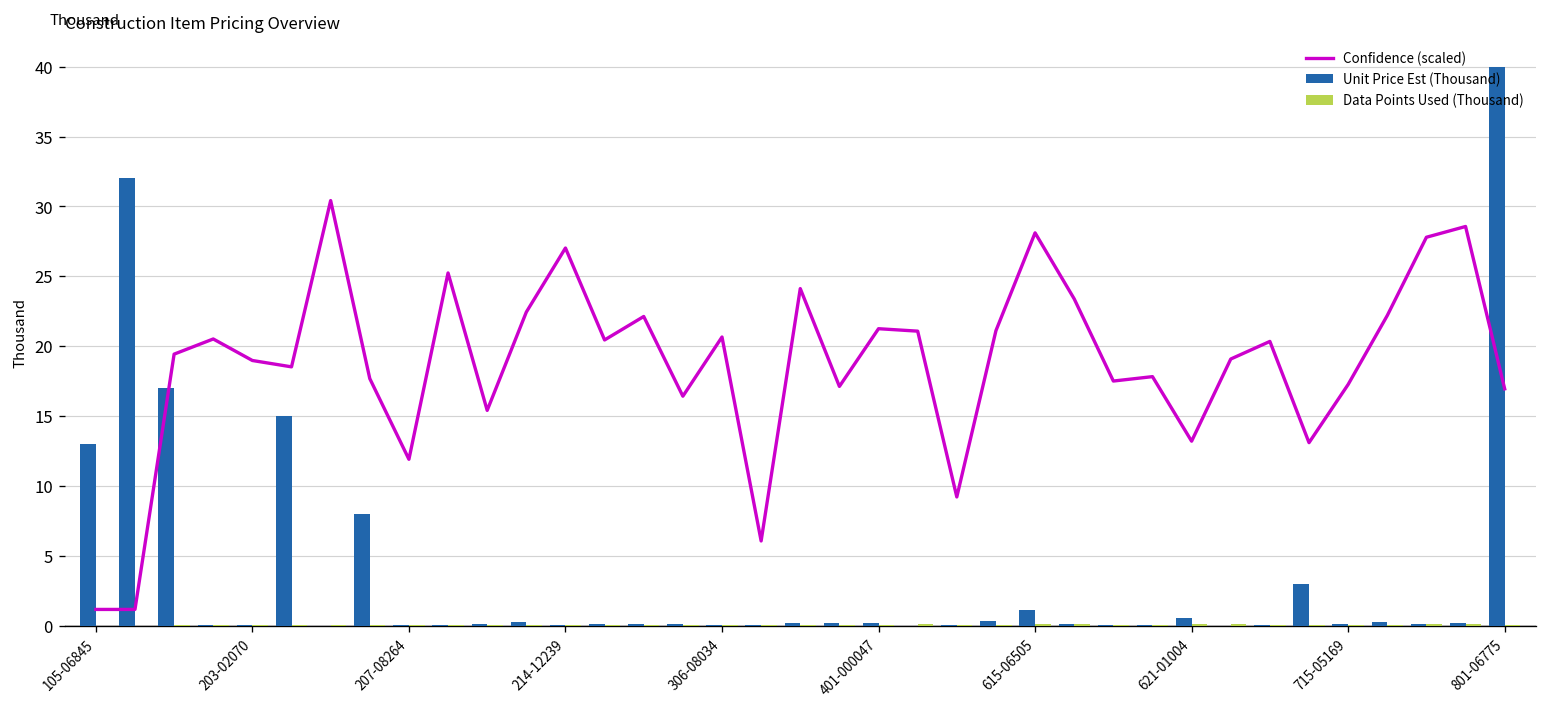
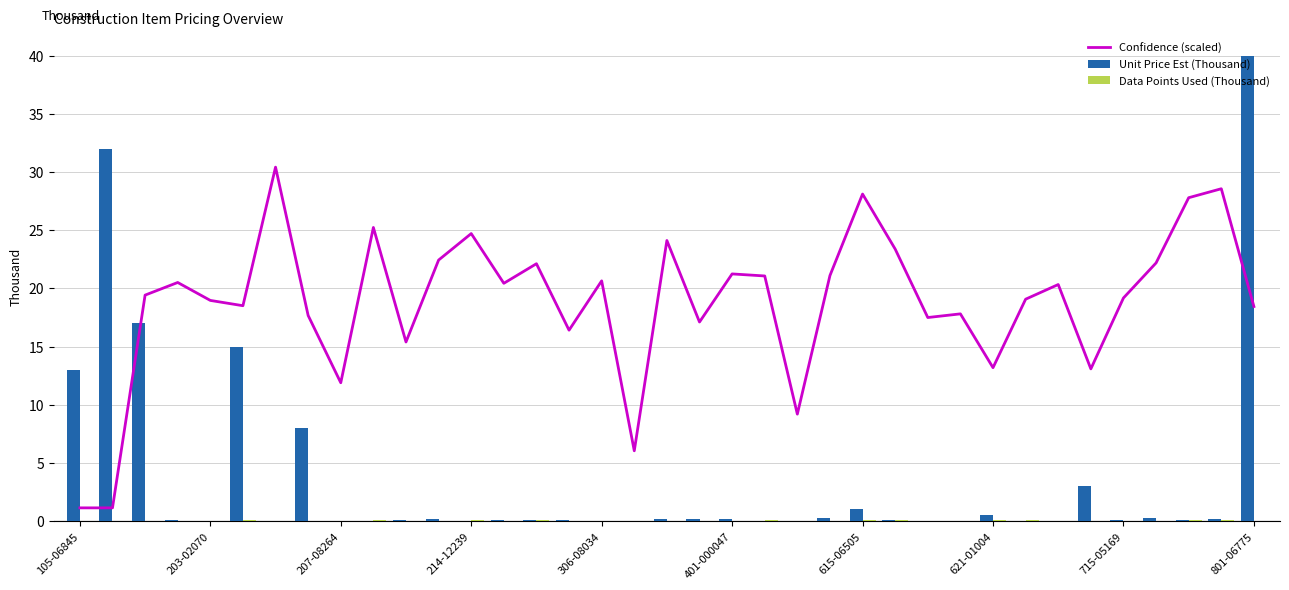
Confidence (scaled), 214-12239: 27.0 -> 24.7
Confidence (scaled), 715-05169: 17.3 -> 19.2
Confidence (scaled), 801-06775: 16.9 -> 18.4
